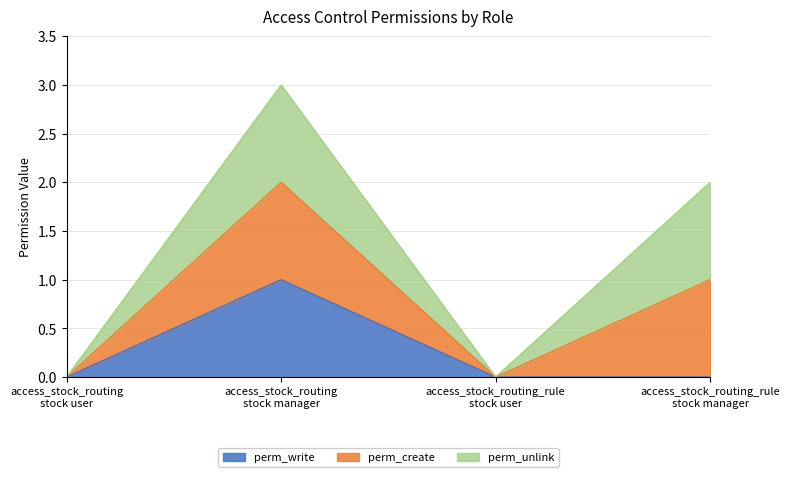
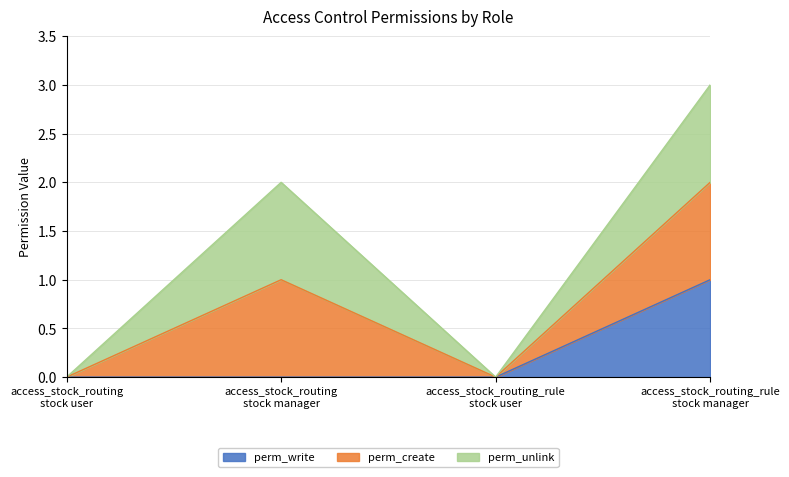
perm_write, access_stock_routing stock manager: 1 -> 0
perm_write, access_stock_routing_rule stock manager: 0 -> 1
